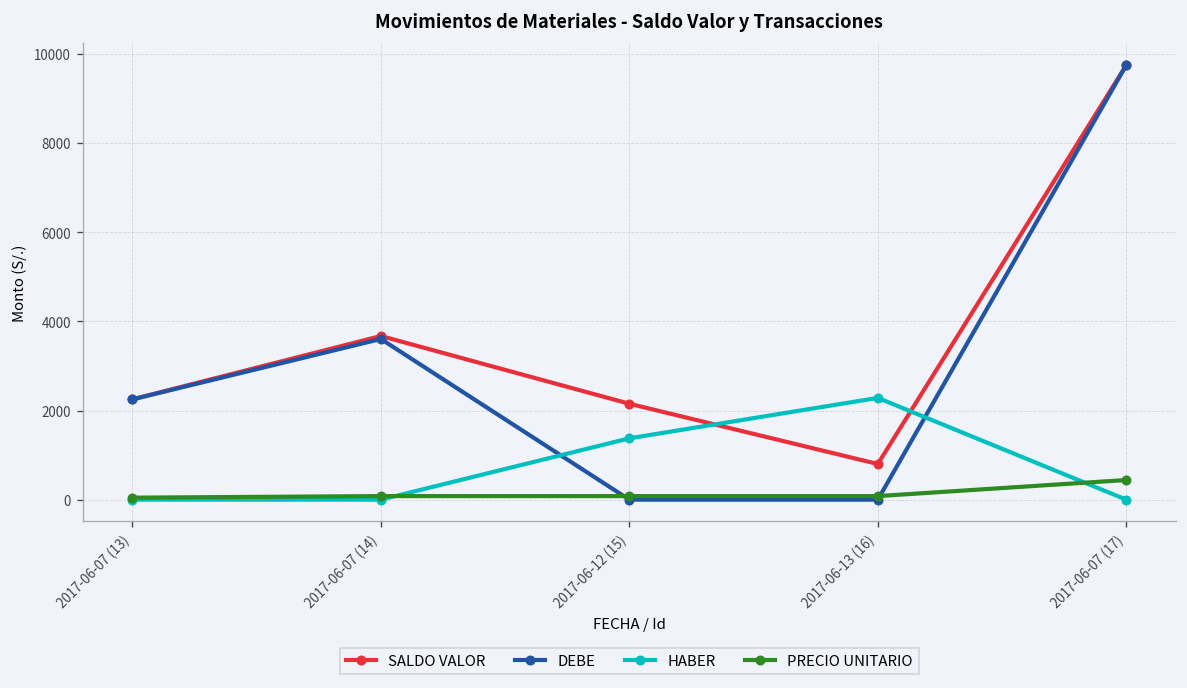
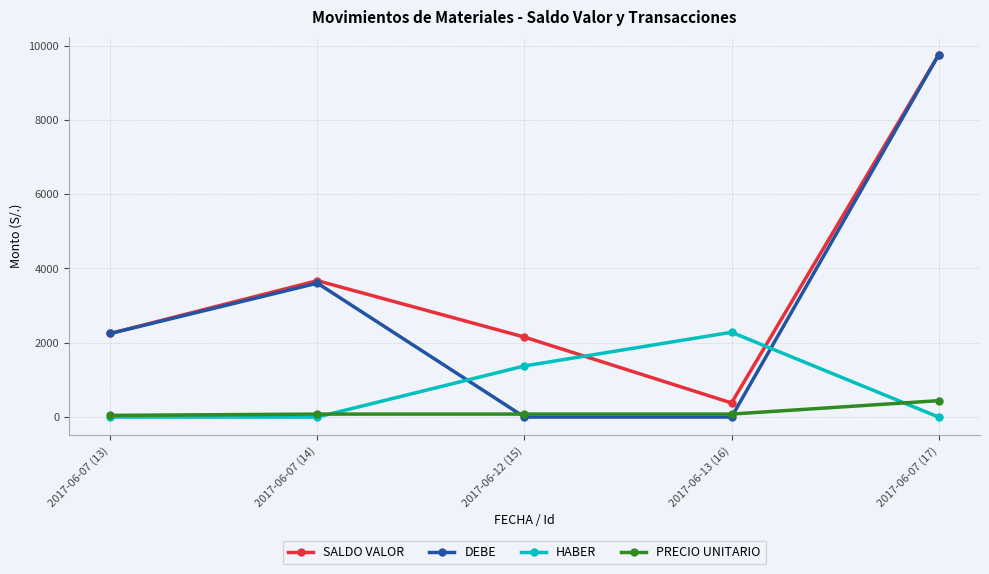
SALDO VALOR, 2017-06-13 (16): 800 -> 400
